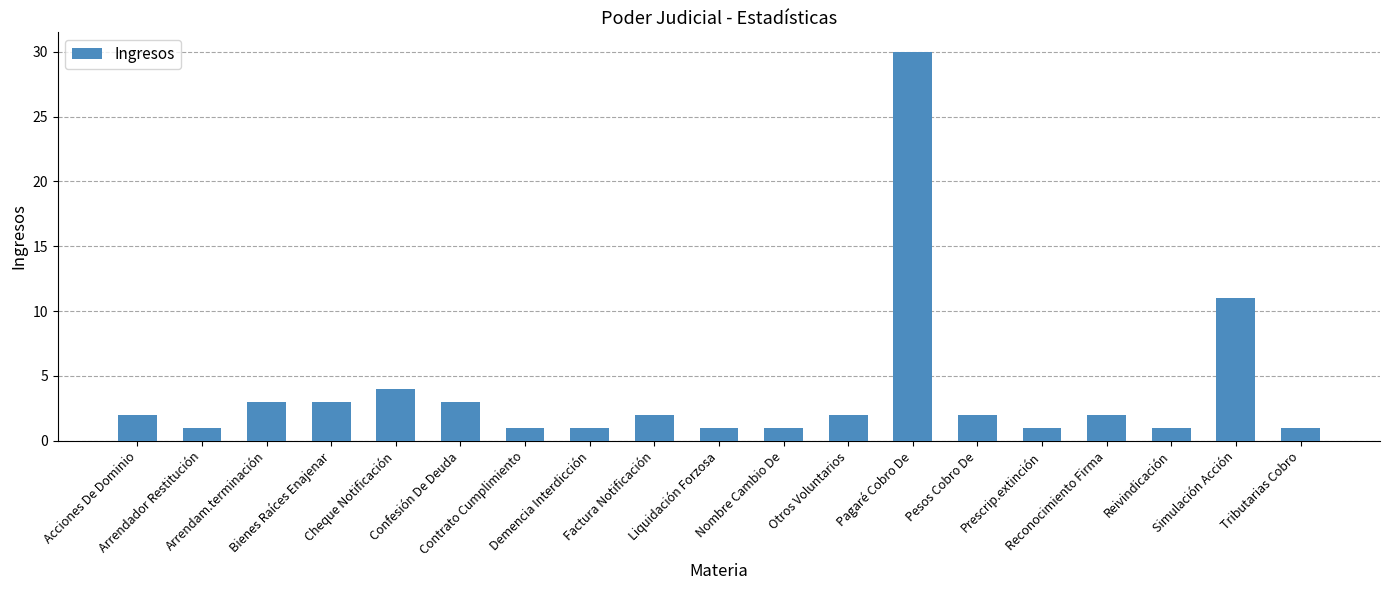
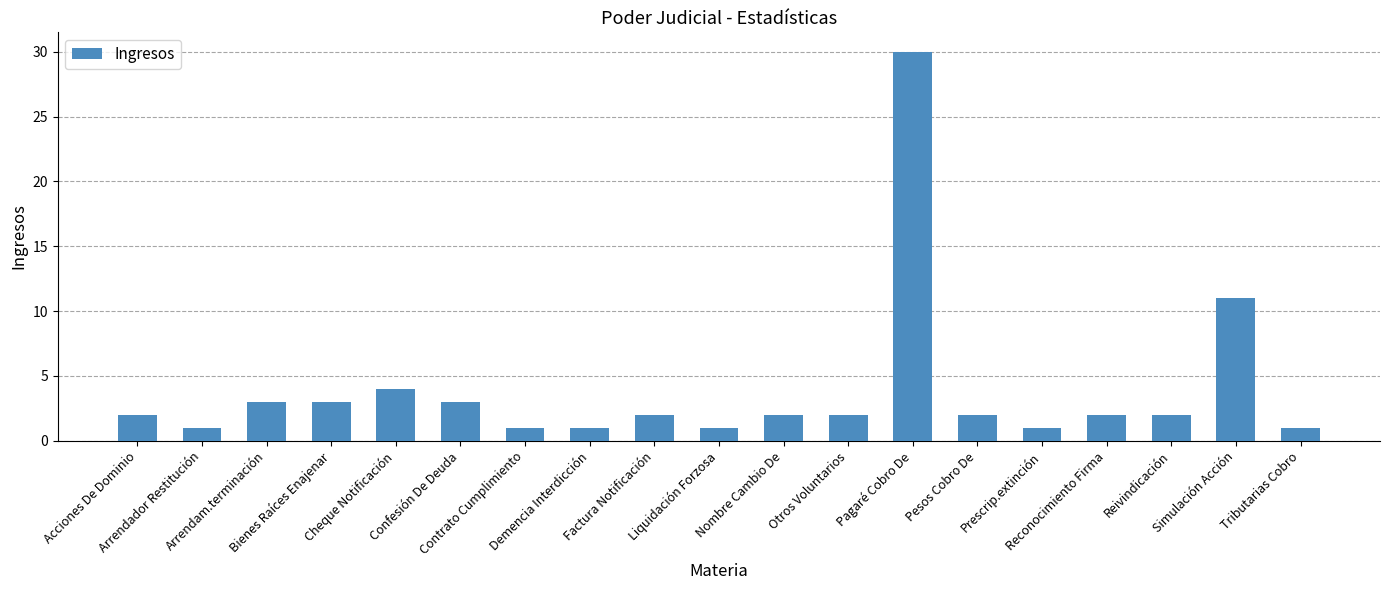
Nombre Cambio De: 1 -> 2
Reivindicación: 1 -> 2
